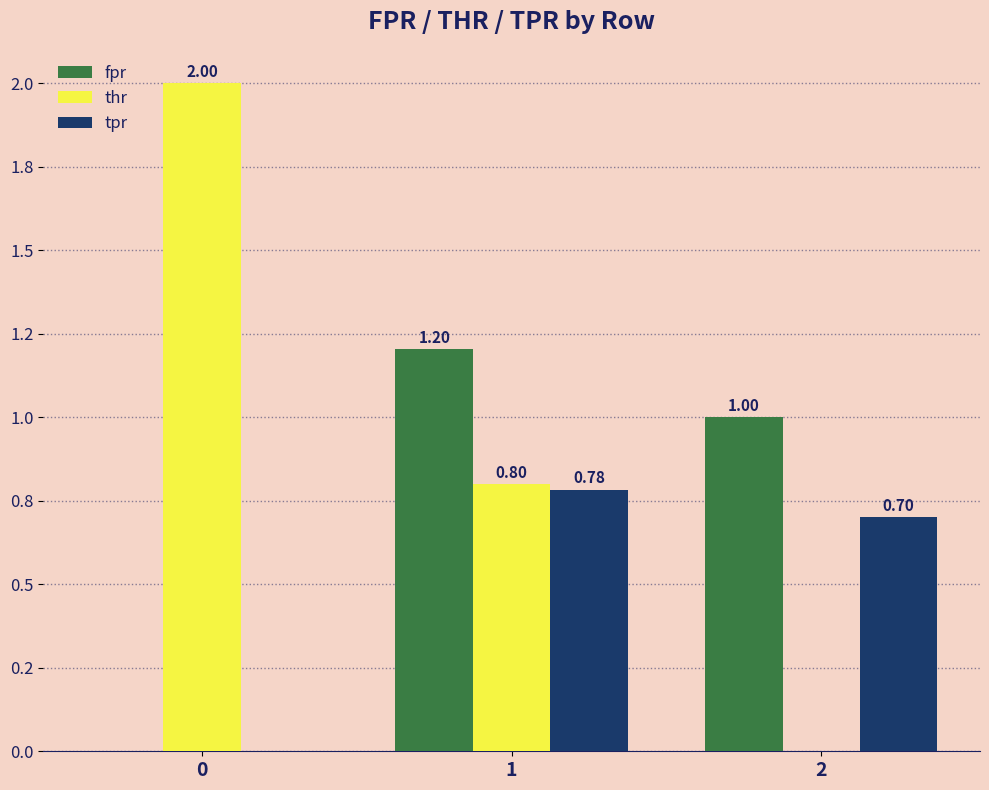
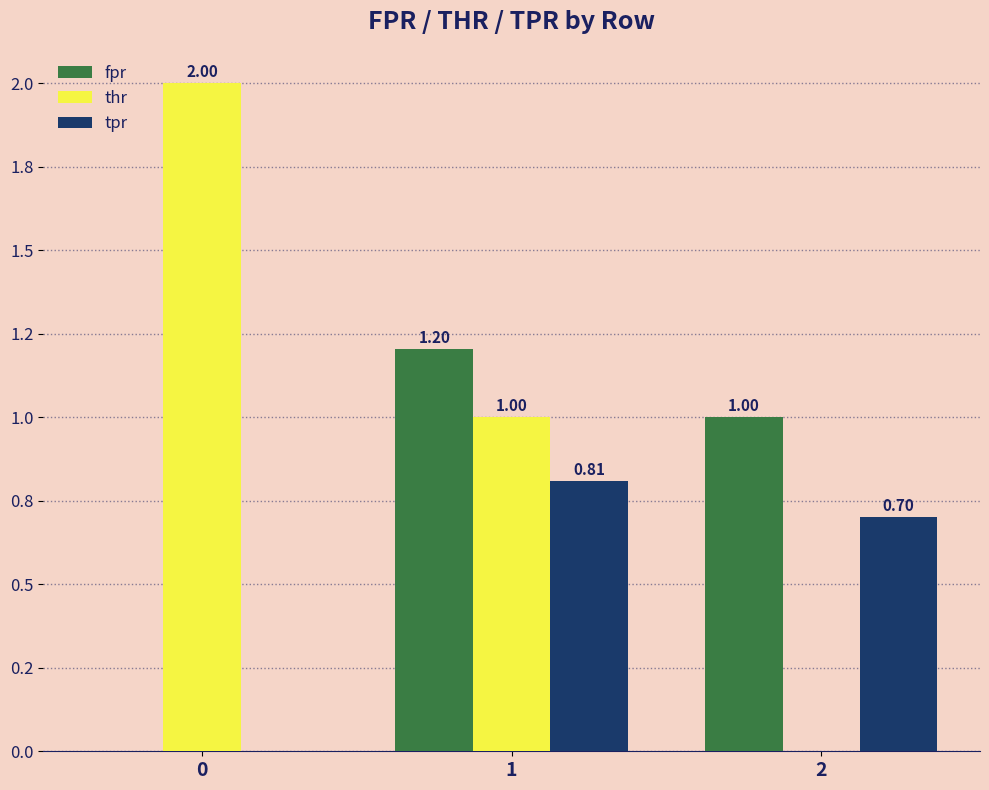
thr, 1: 0.80 -> 1.00
tpr, 1: 0.78 -> 0.81
